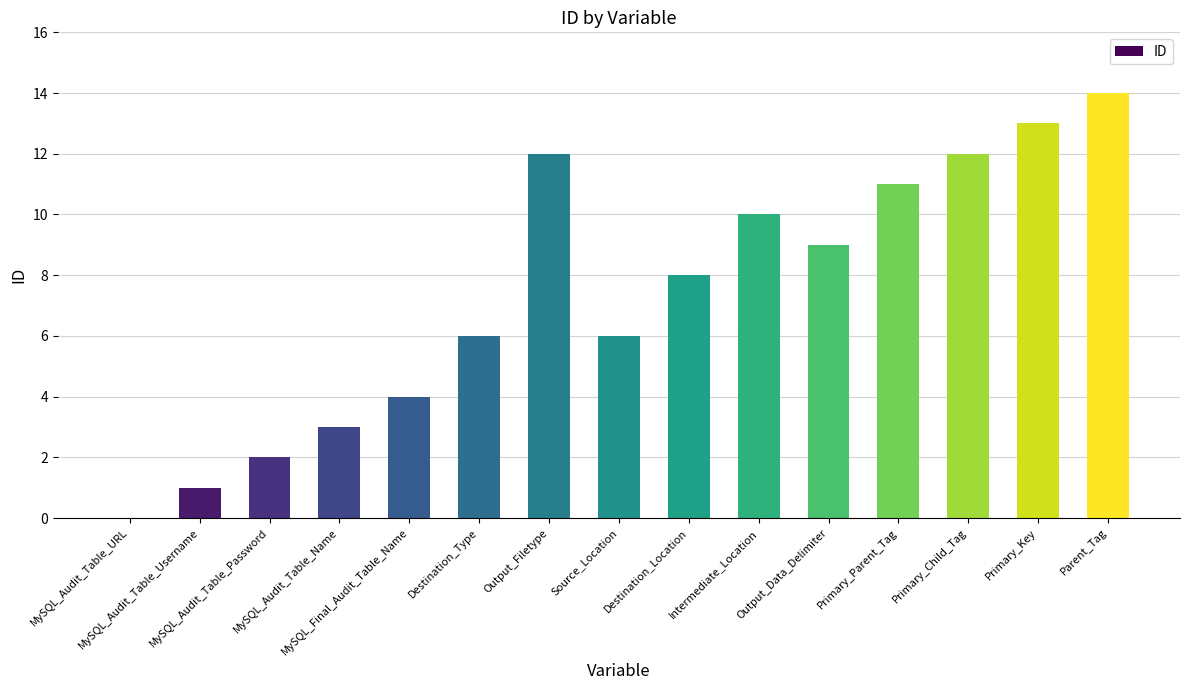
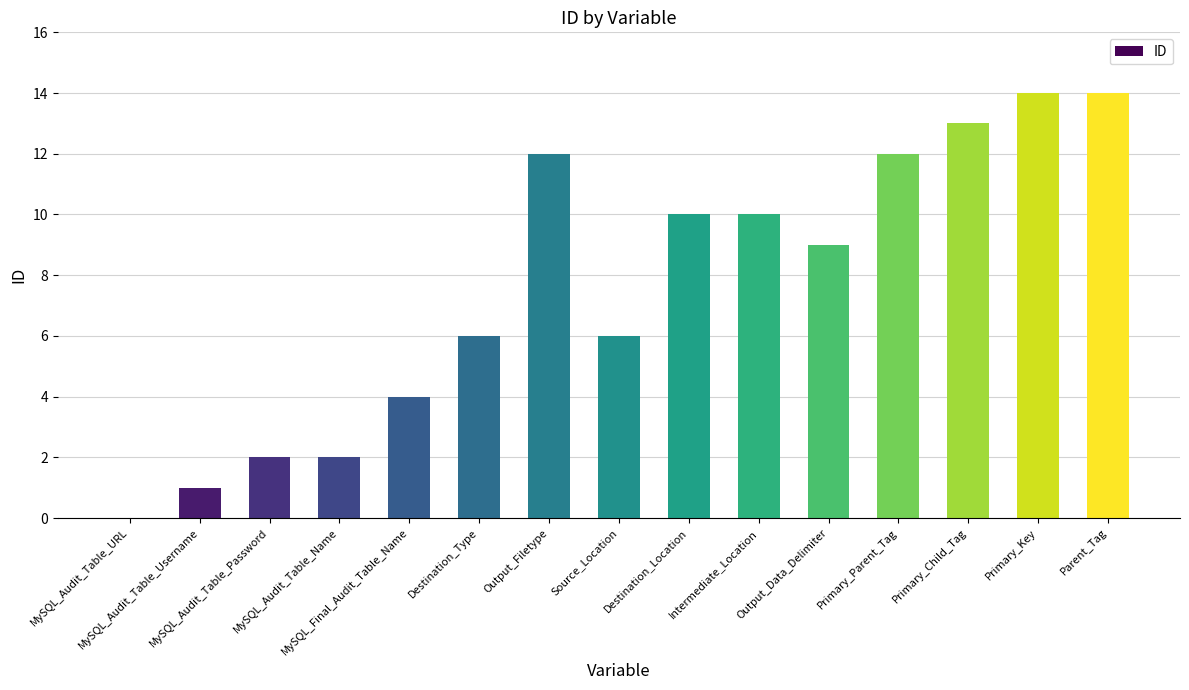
MySQL_Audit_Table_Name: 3 -> 2
Destination_Location: 8 -> 10
Primary_Parent_Tag: 11 -> 12
Primary_Child_Tag: 12 -> 13
Primary_Key: 13 -> 14
